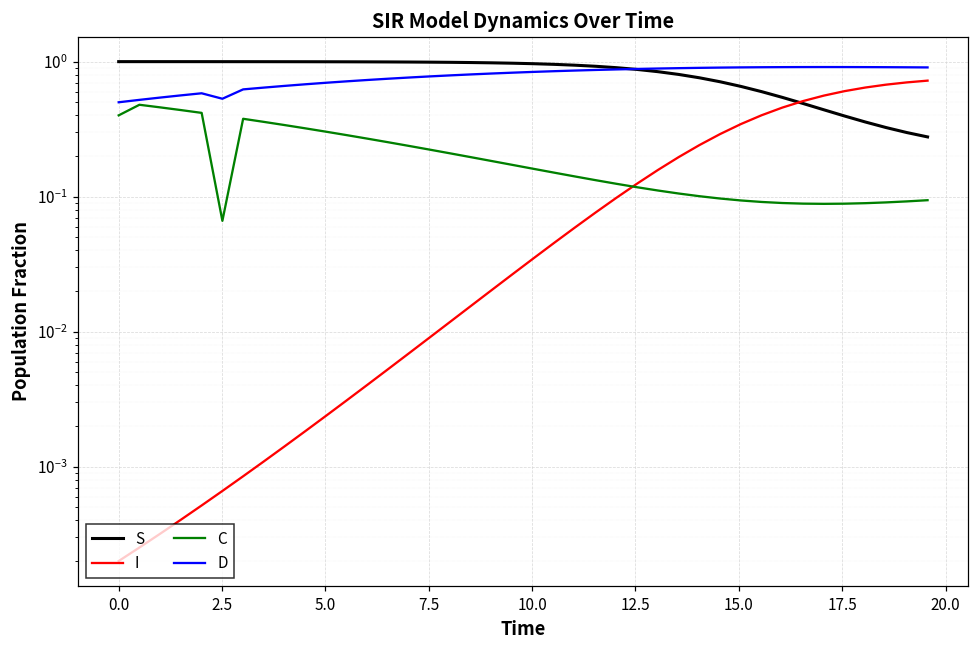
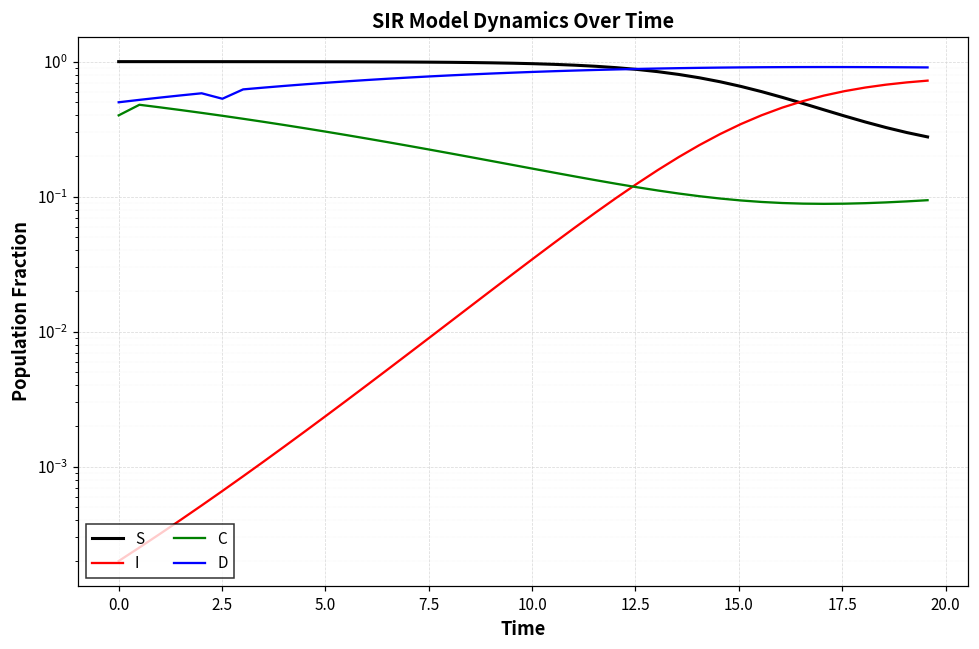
C, 2.5: 0.07 -> 0.40
